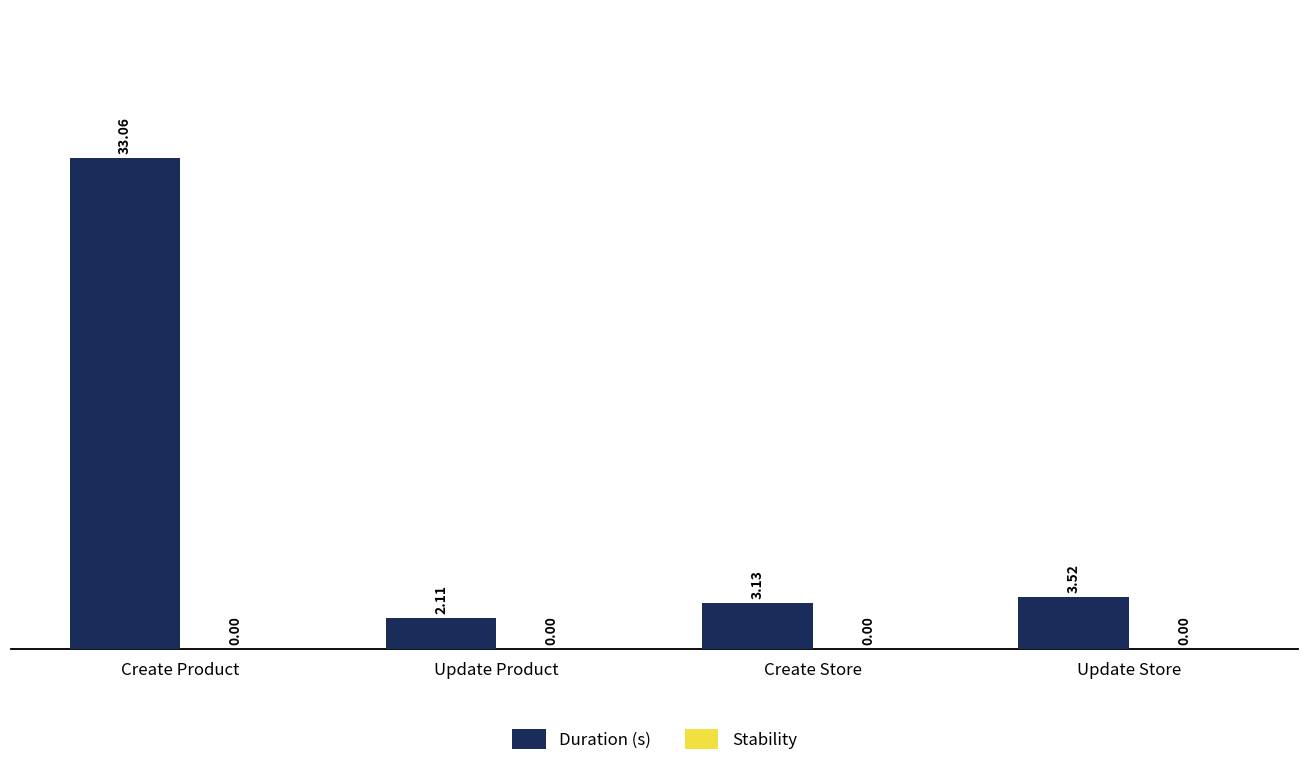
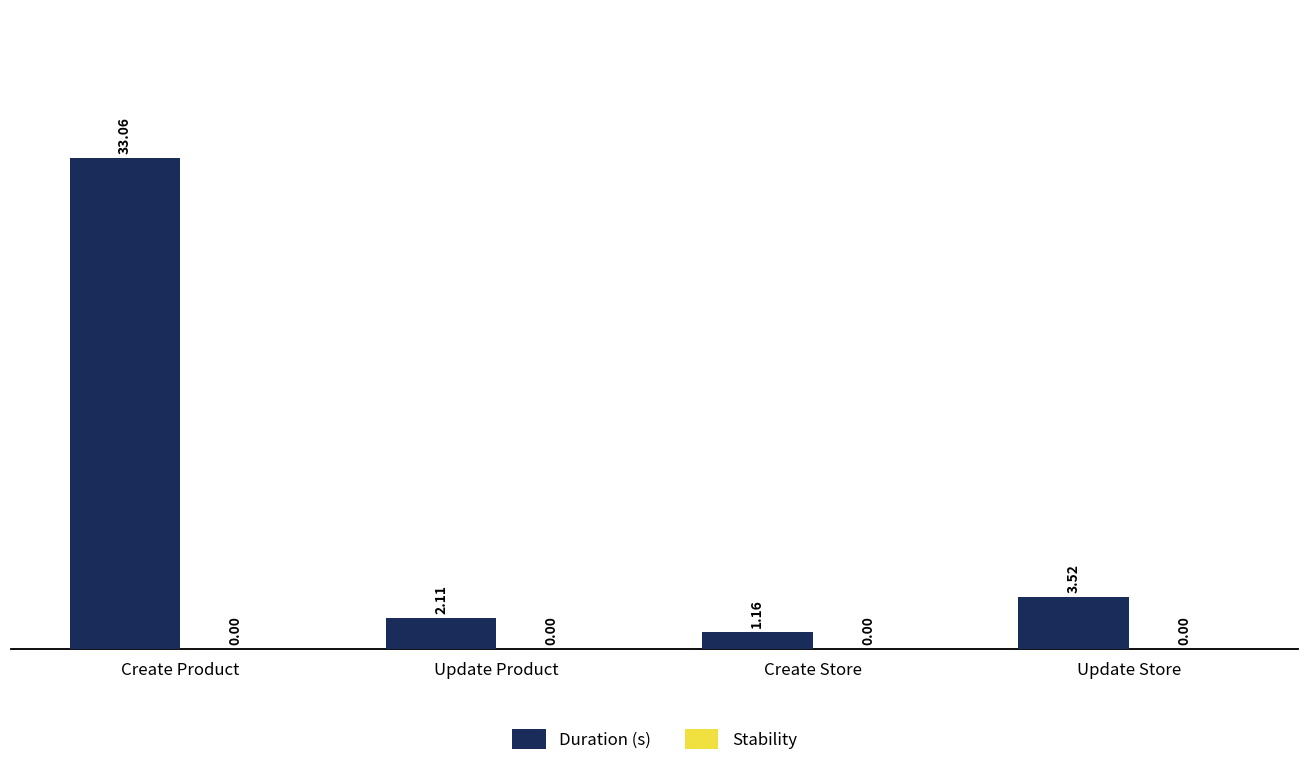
Duration (s), Create Store: 3.13 -> 1.16
